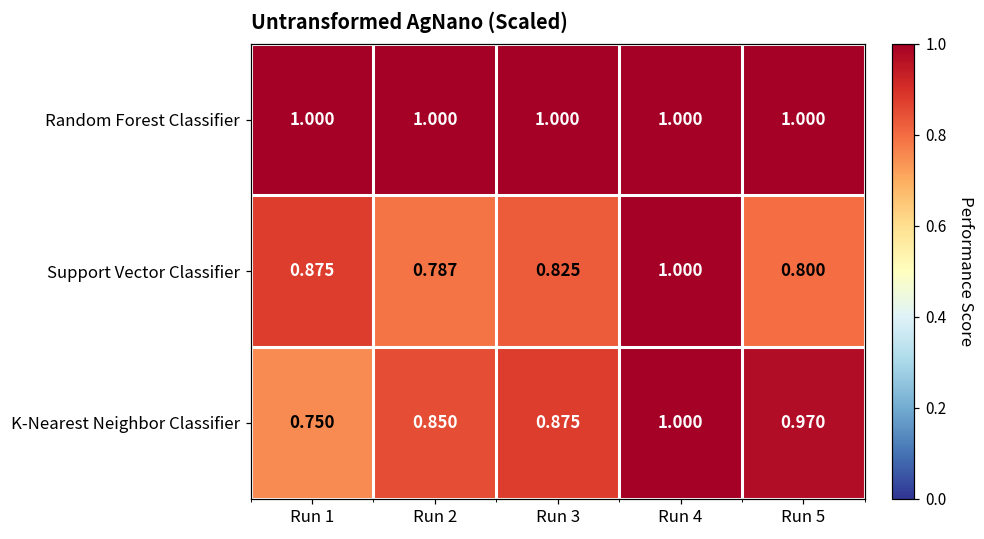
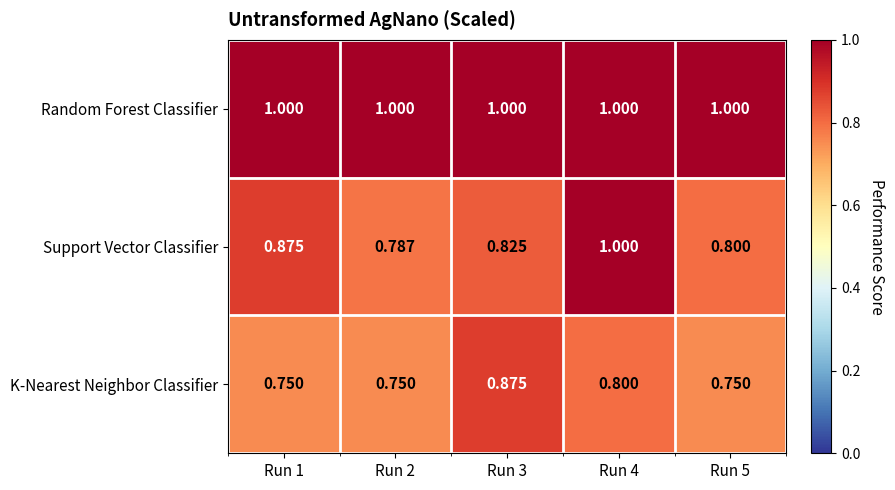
K-Nearest Neighbor Classifier, Run 2: 0.850 -> 0.750
K-Nearest Neighbor Classifier, Run 4: 1.000 -> 0.800
K-Nearest Neighbor Classifier, Run 5: 0.970 -> 0.750
